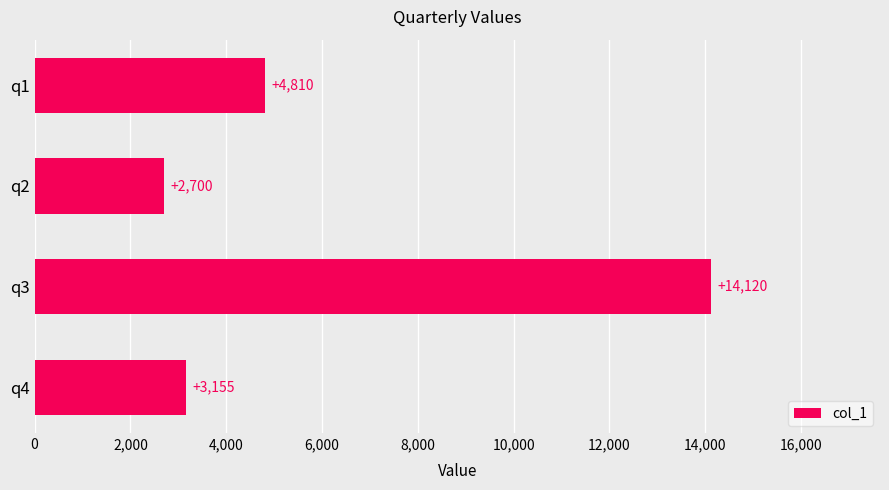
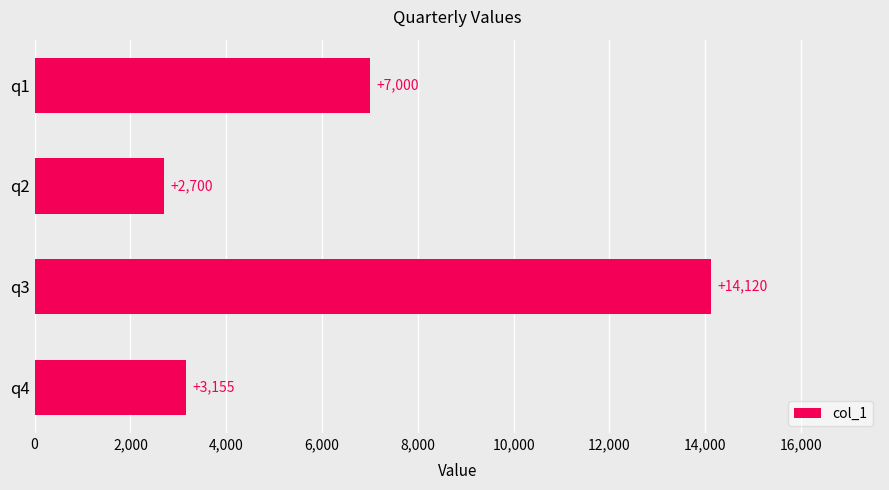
q1: +4,810 -> +7,000
